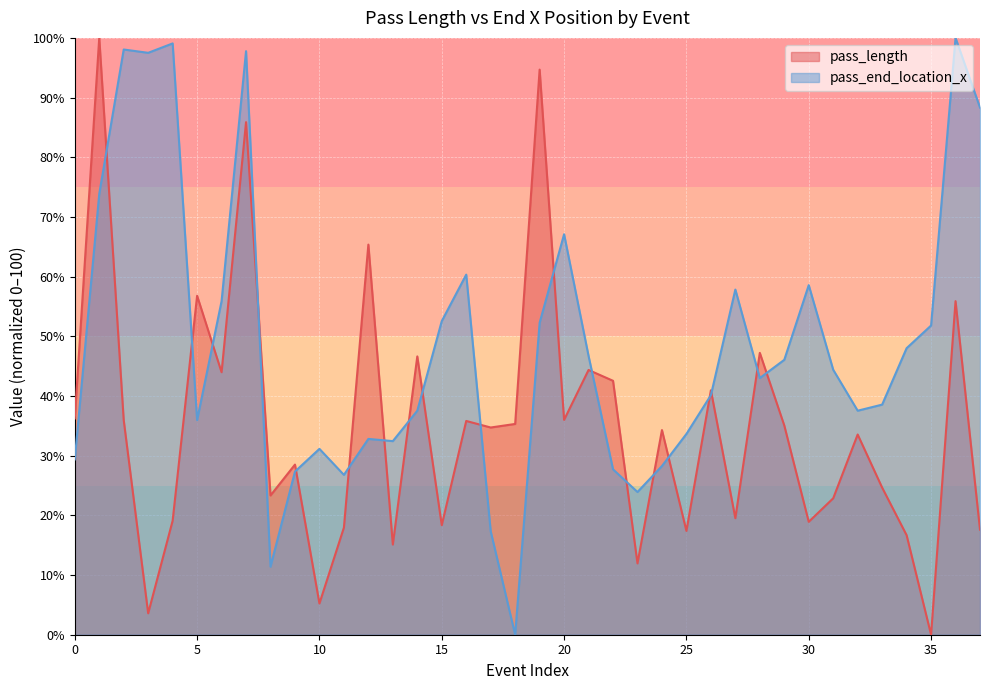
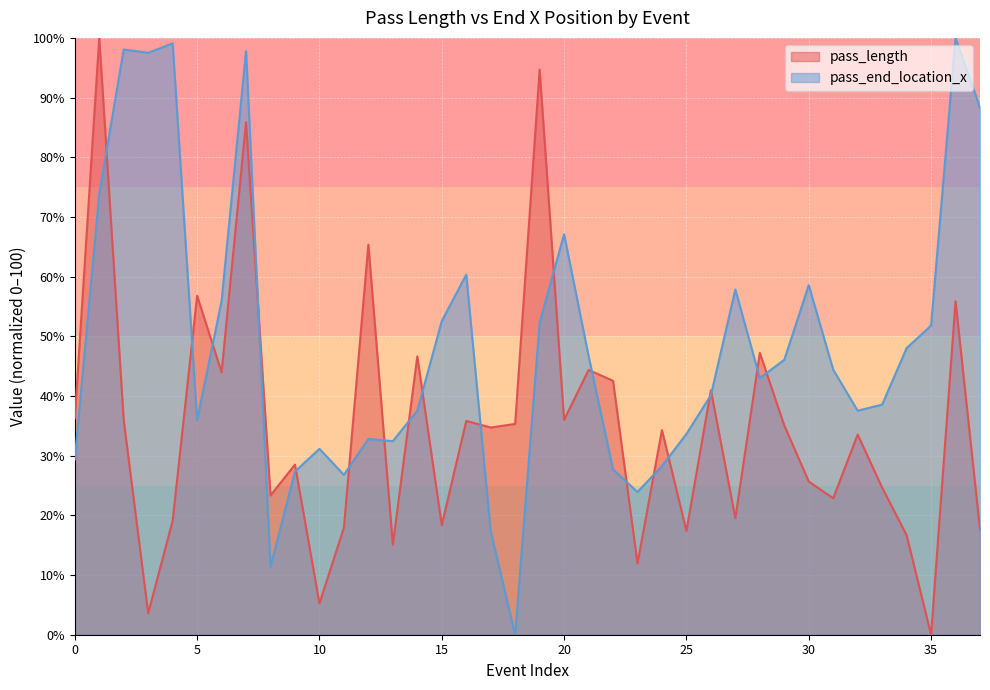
pass_length, 30: 19% -> 26%
